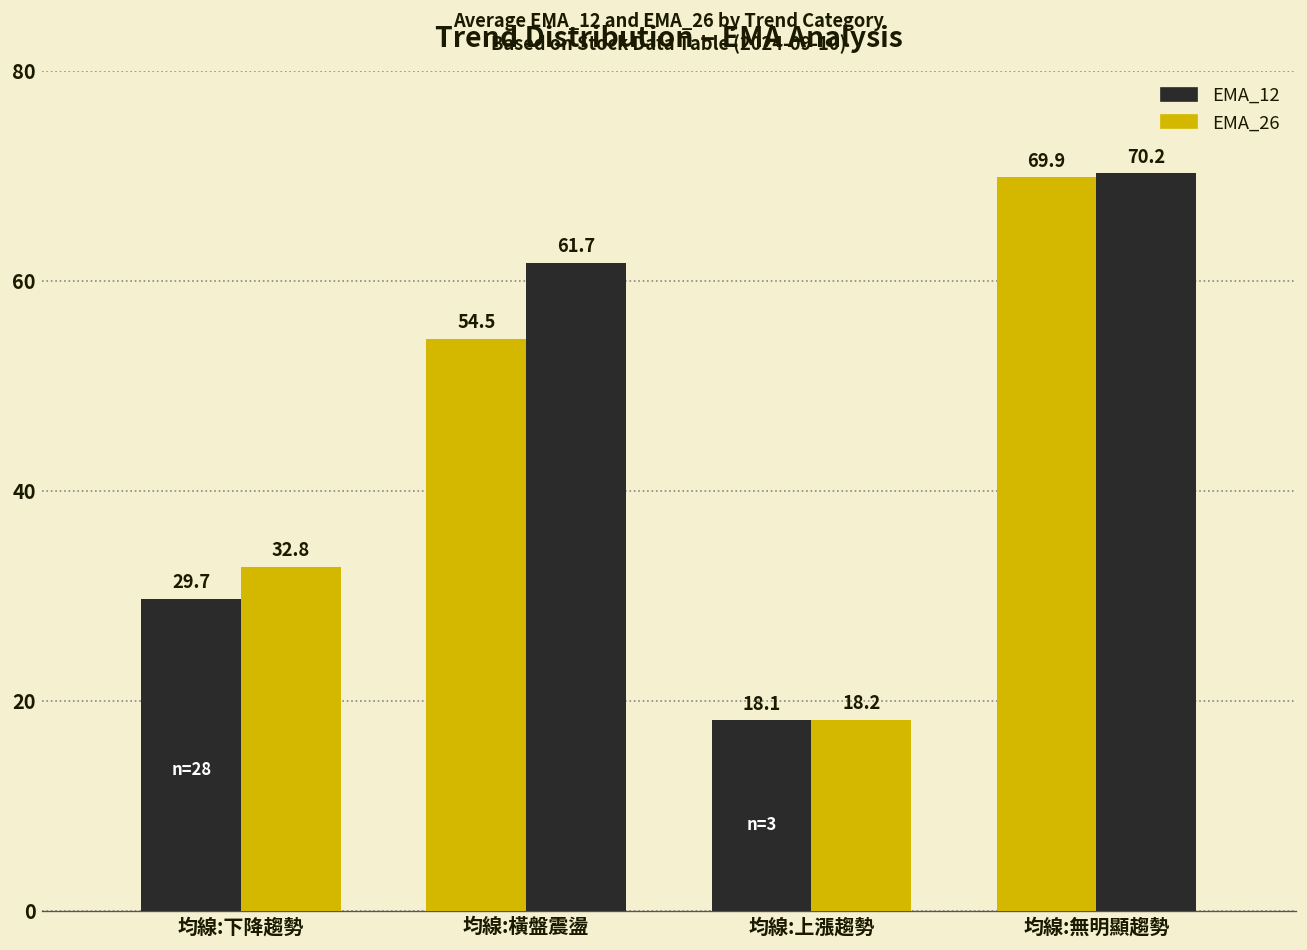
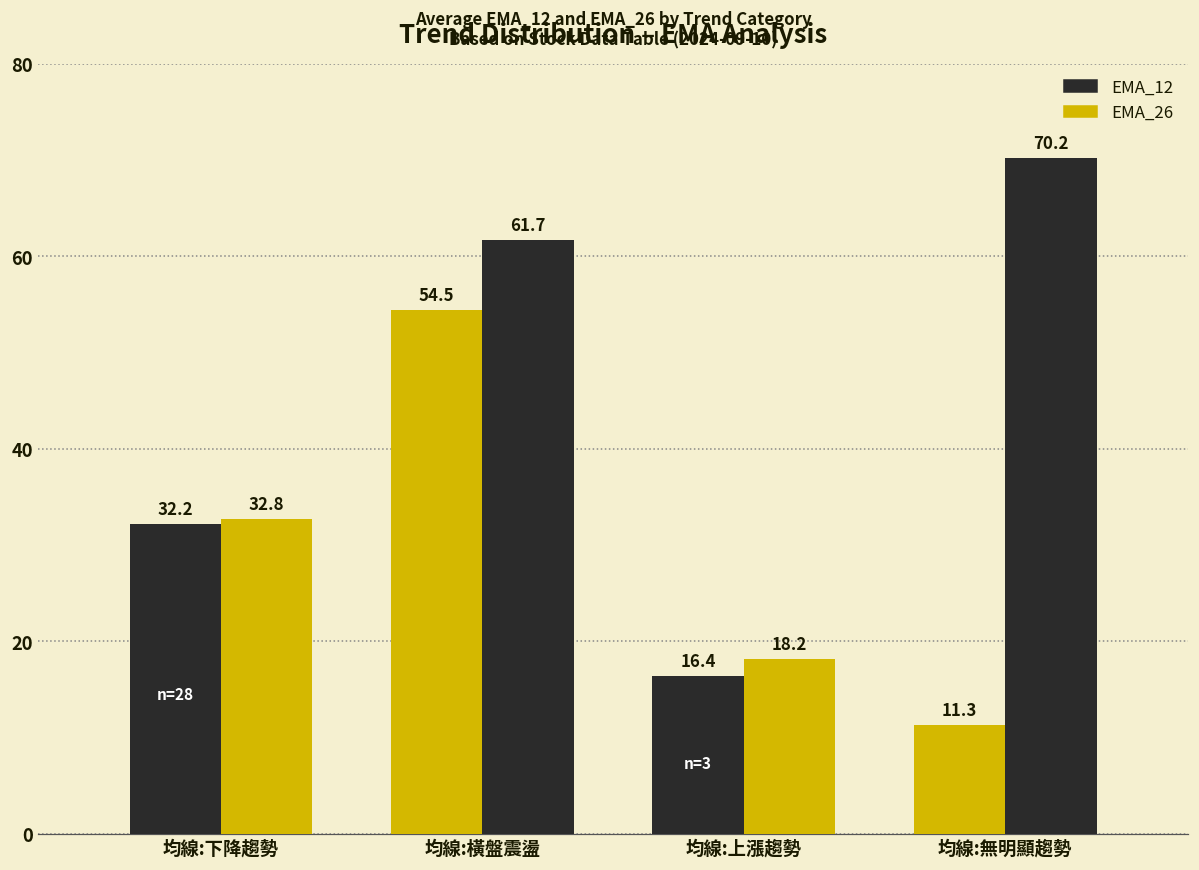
EMA_12, 均線:下降趨勢: 29.7 -> 32.2
EMA_12, 均線:上漲趨勢: 18.1 -> 16.4
EMA_12, 均線:無明顯趨勢: 69.9 -> 11.3
